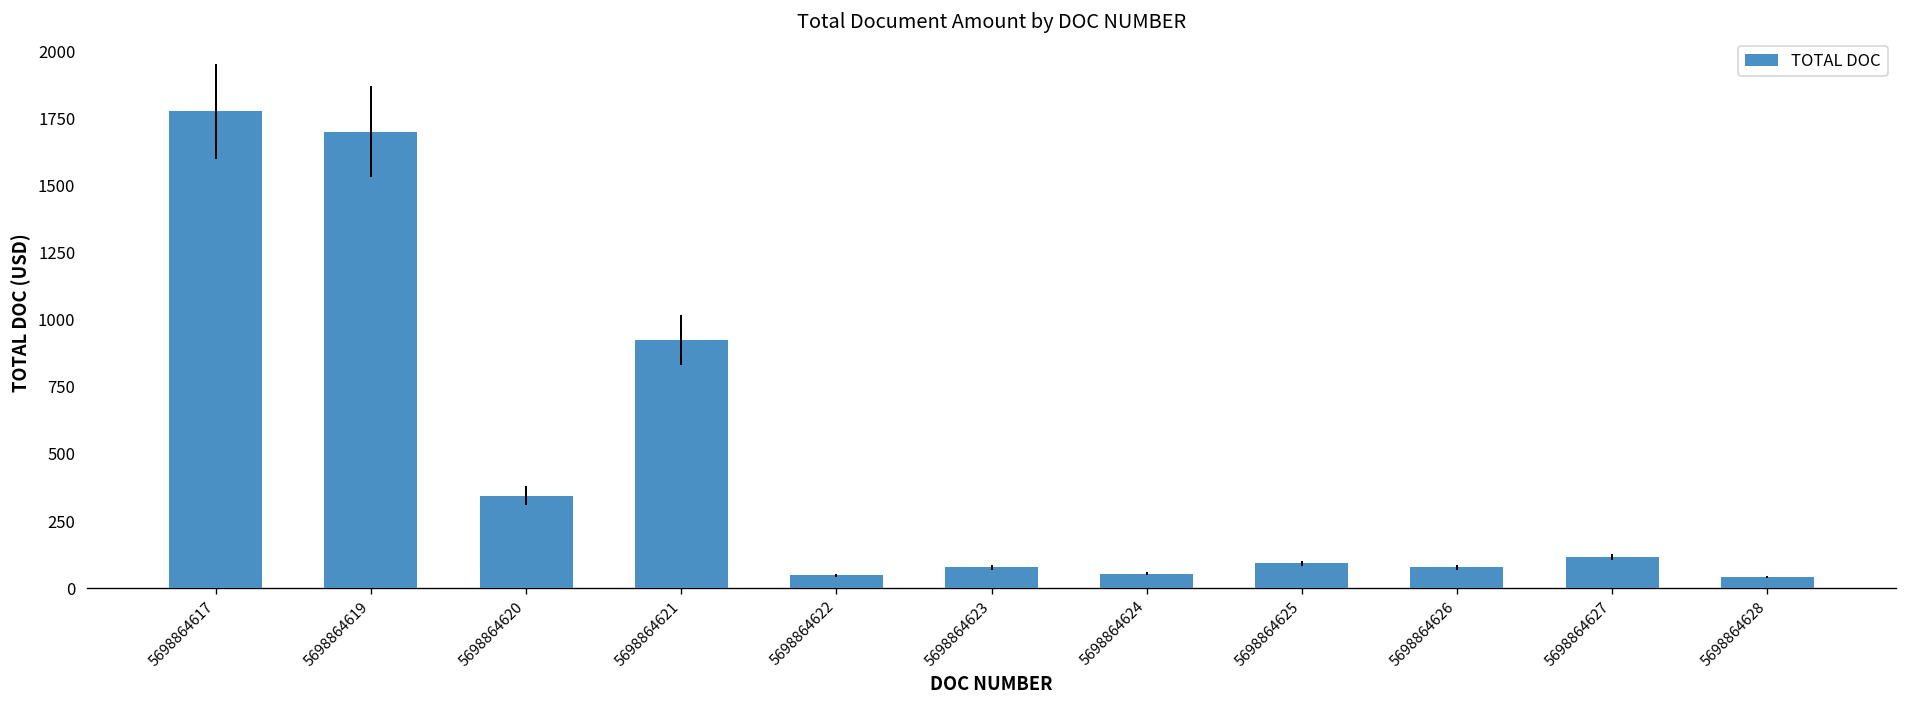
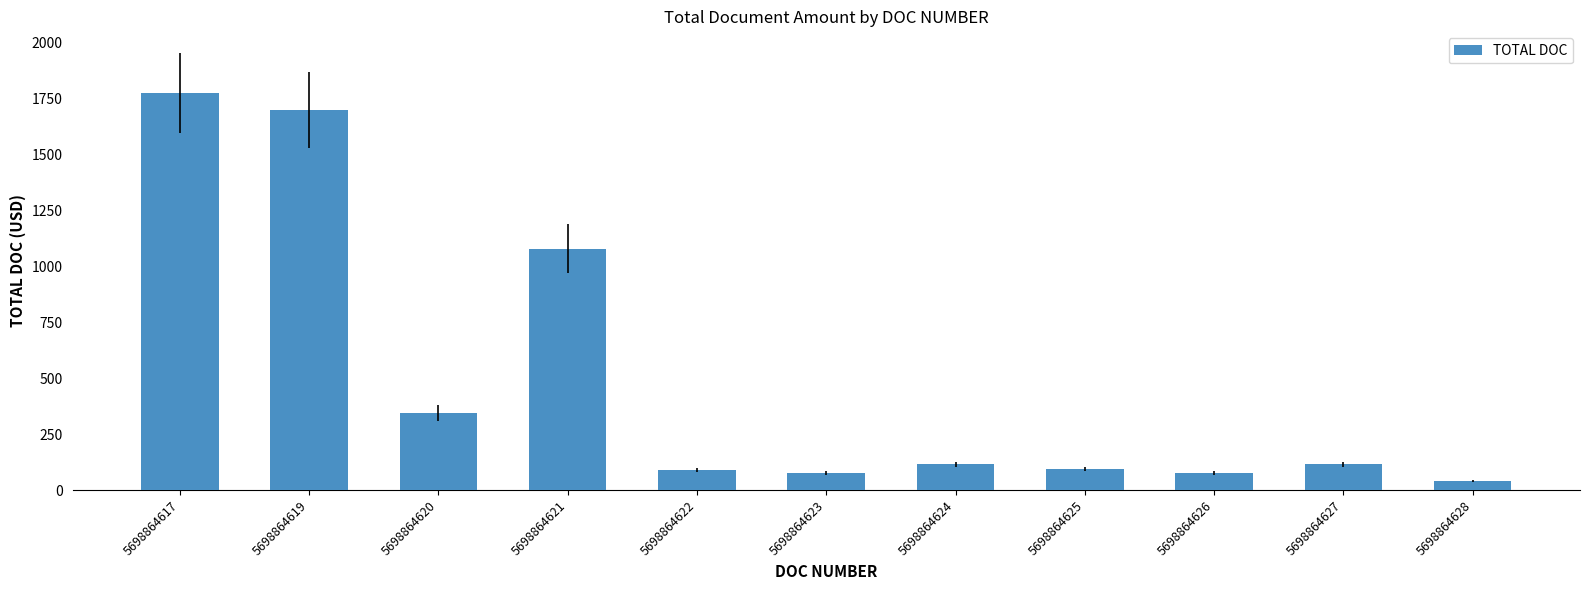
5698864621: 920 -> 1080
5698864622: 50 -> 90
5698864624: 50 -> 120
